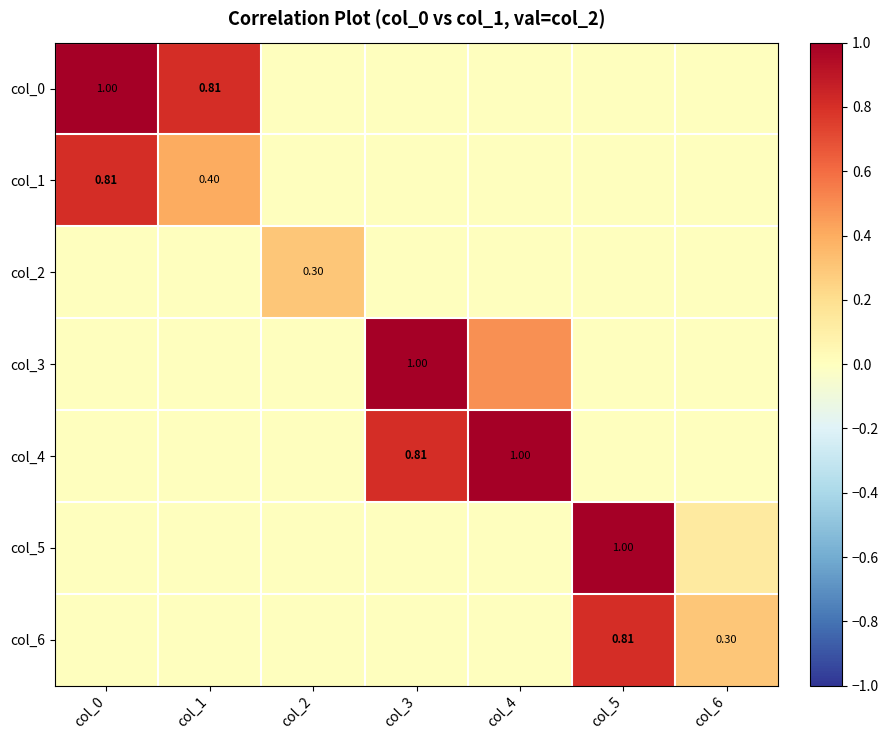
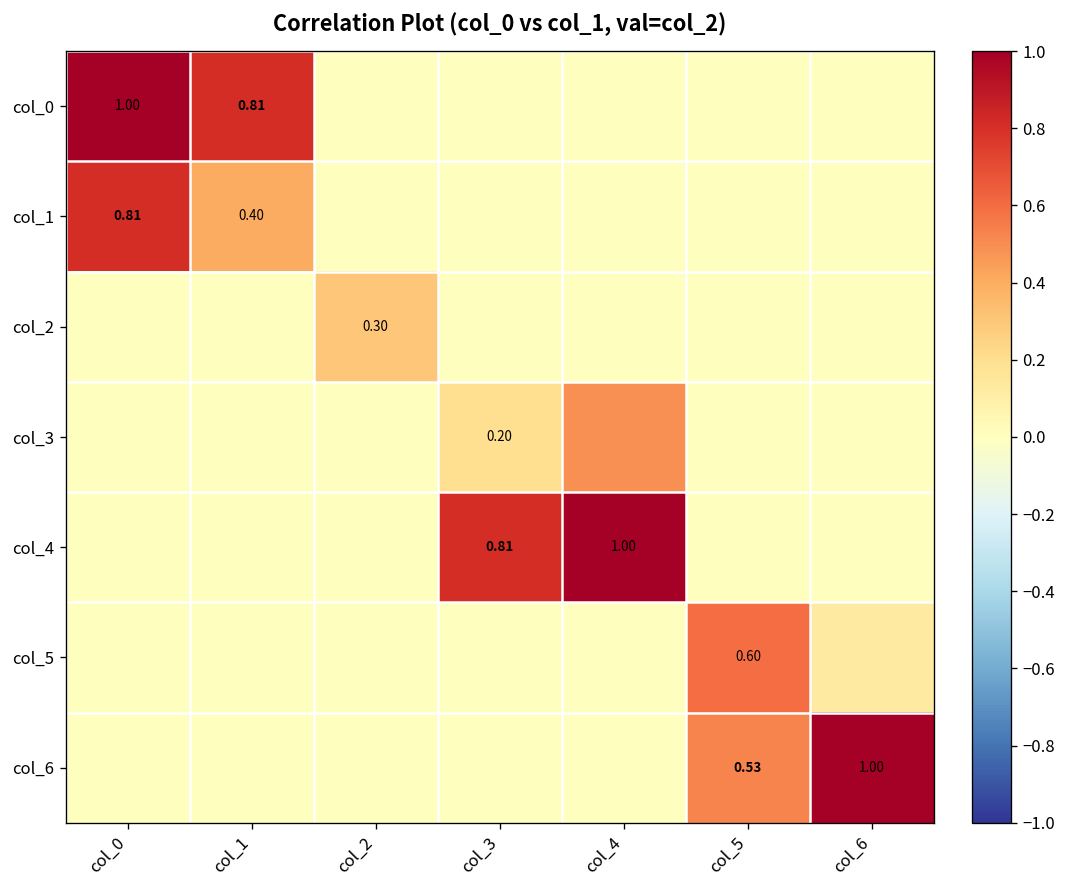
col_3, col_3: 1.00 -> 0.20
col_5, col_5: 1.00 -> 0.60
col_6, col_5: 0.81 -> 0.53
col_6, col_6: 0.30 -> 1.00
